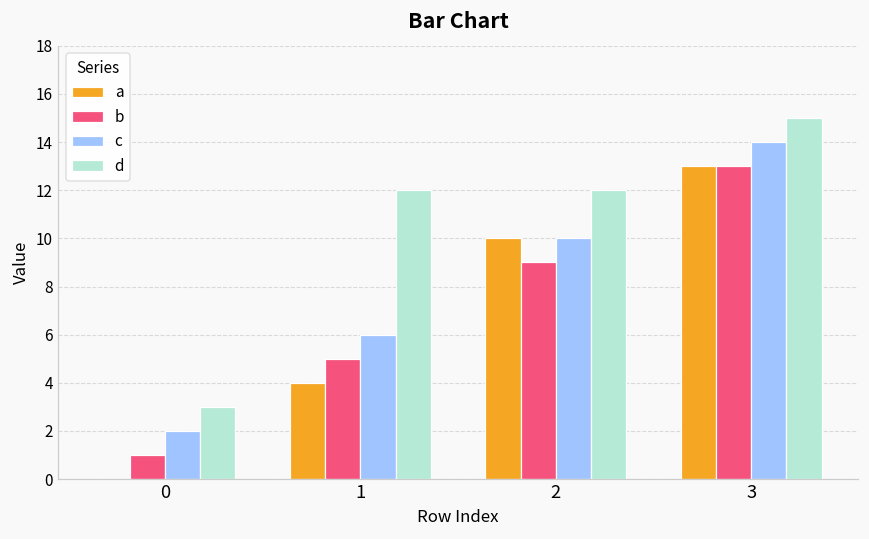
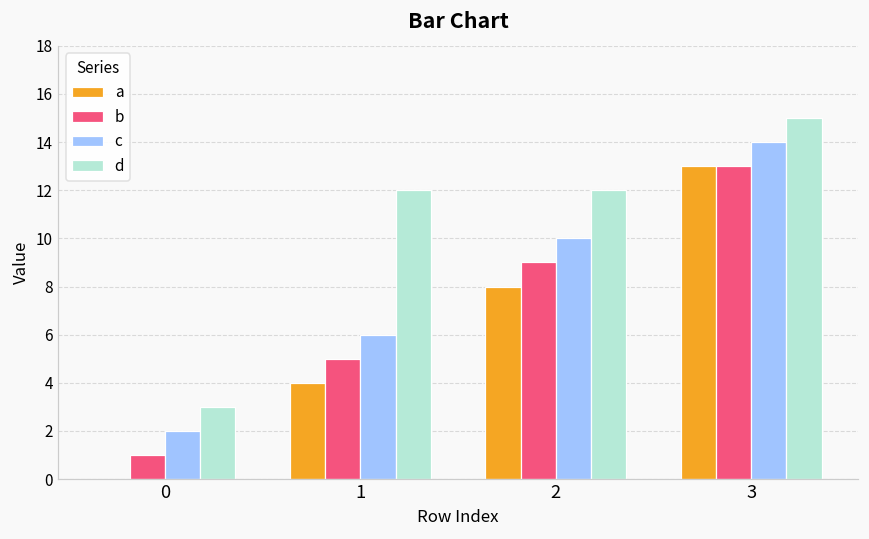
a, 2: 10 -> 8
